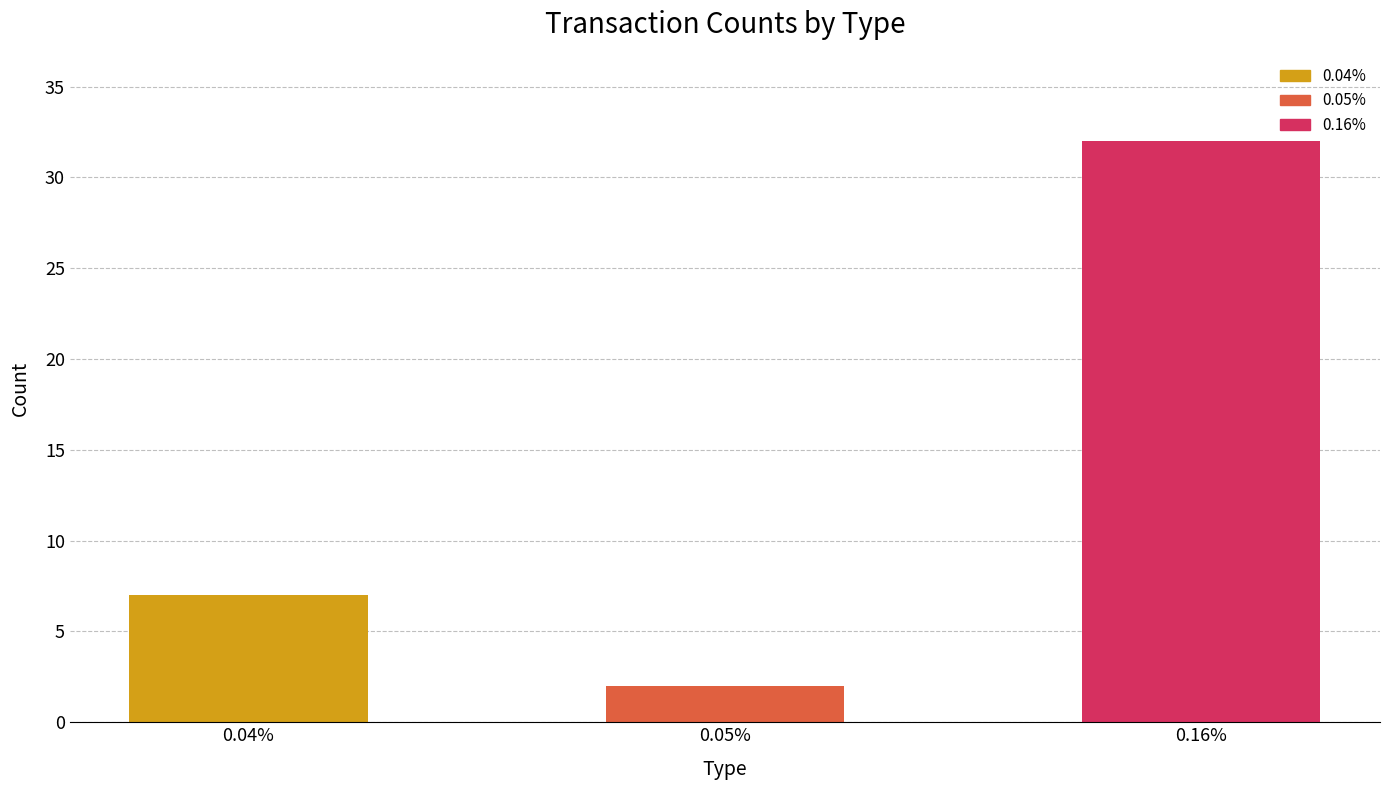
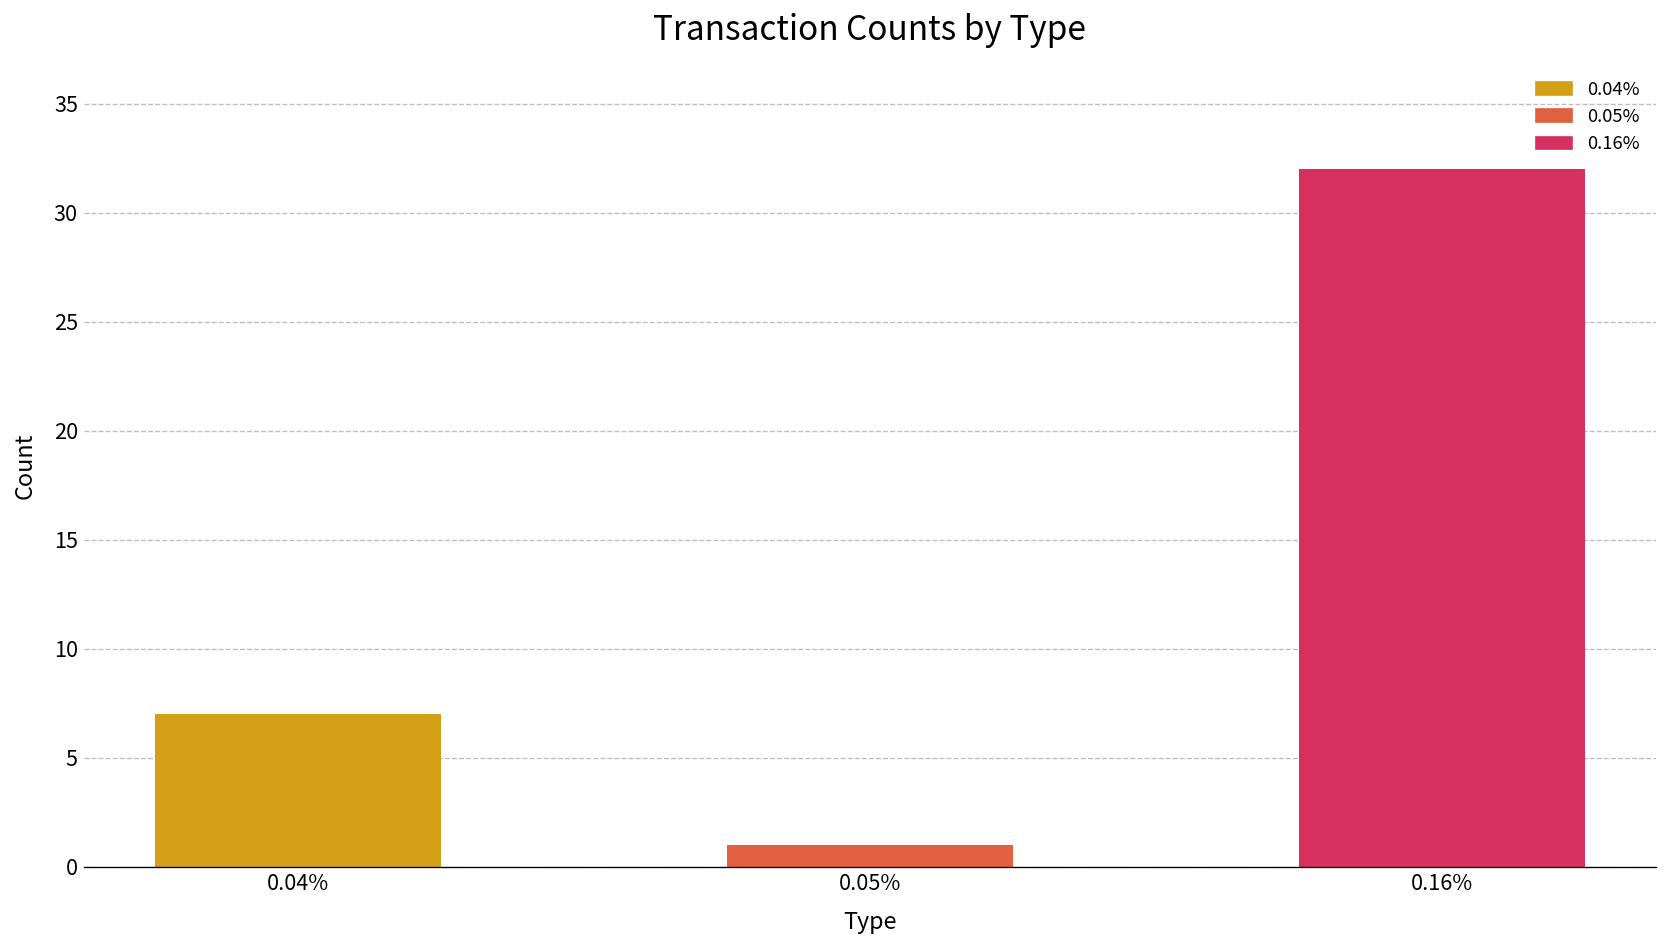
0.05%: 2 -> 1
